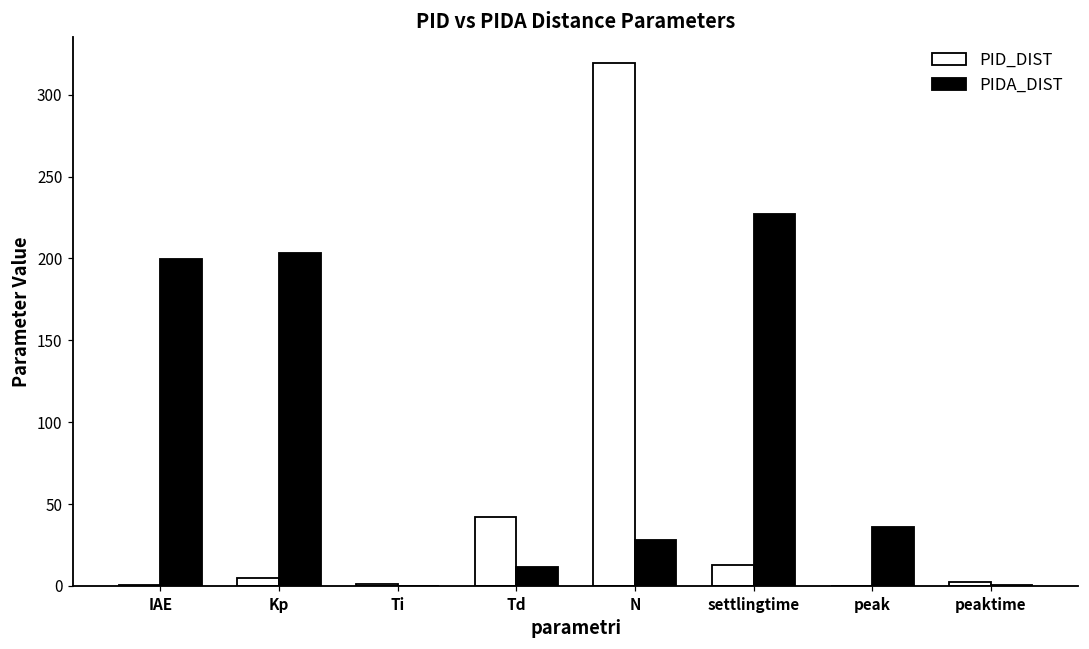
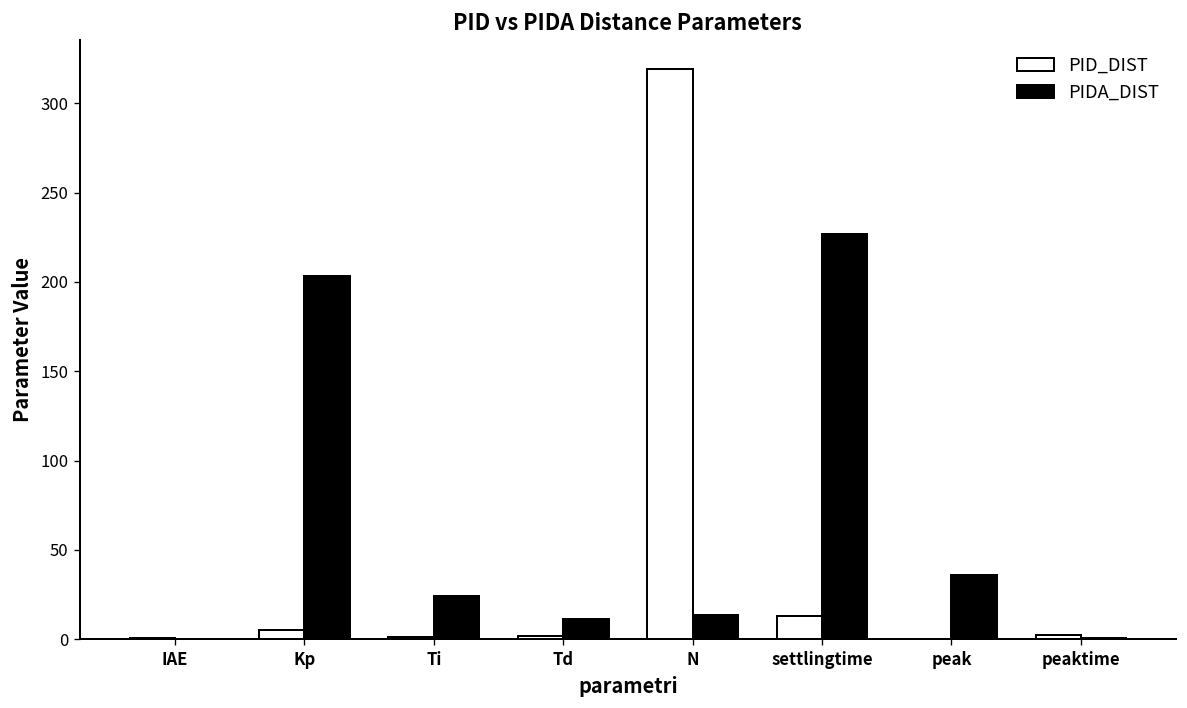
PIDA_DIST, IAE: 199 -> 0
PIDA_DIST, Ti: 0 -> 24
PID_DIST, Td: 42 -> 2
PIDA_DIST, N: 28 -> 13
